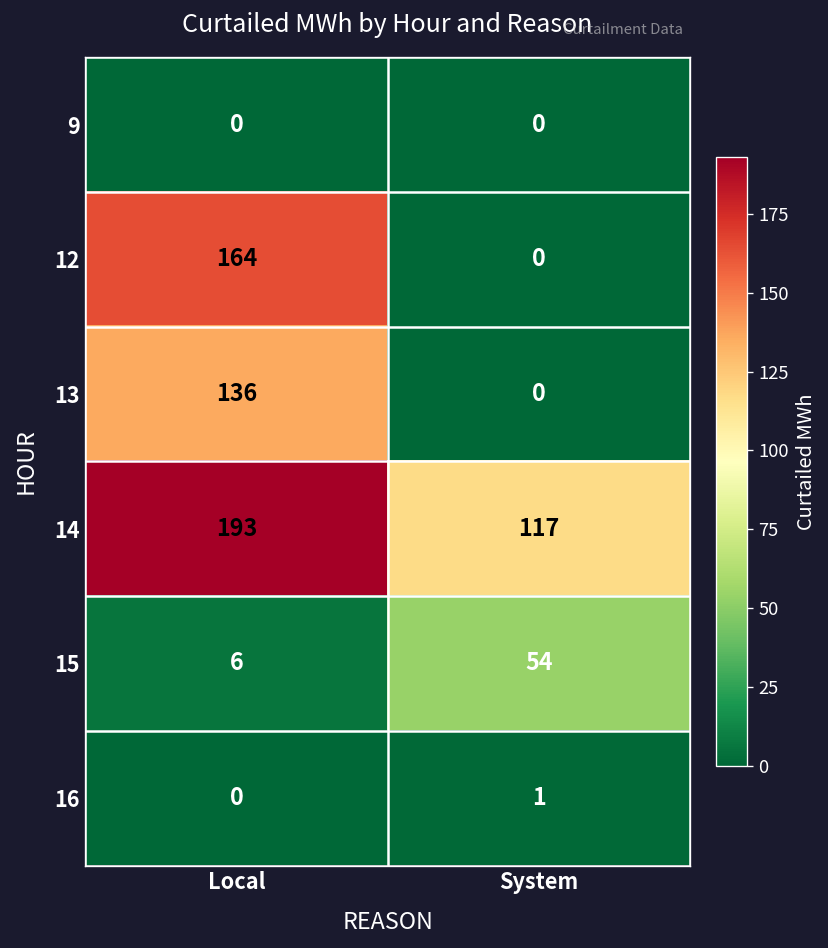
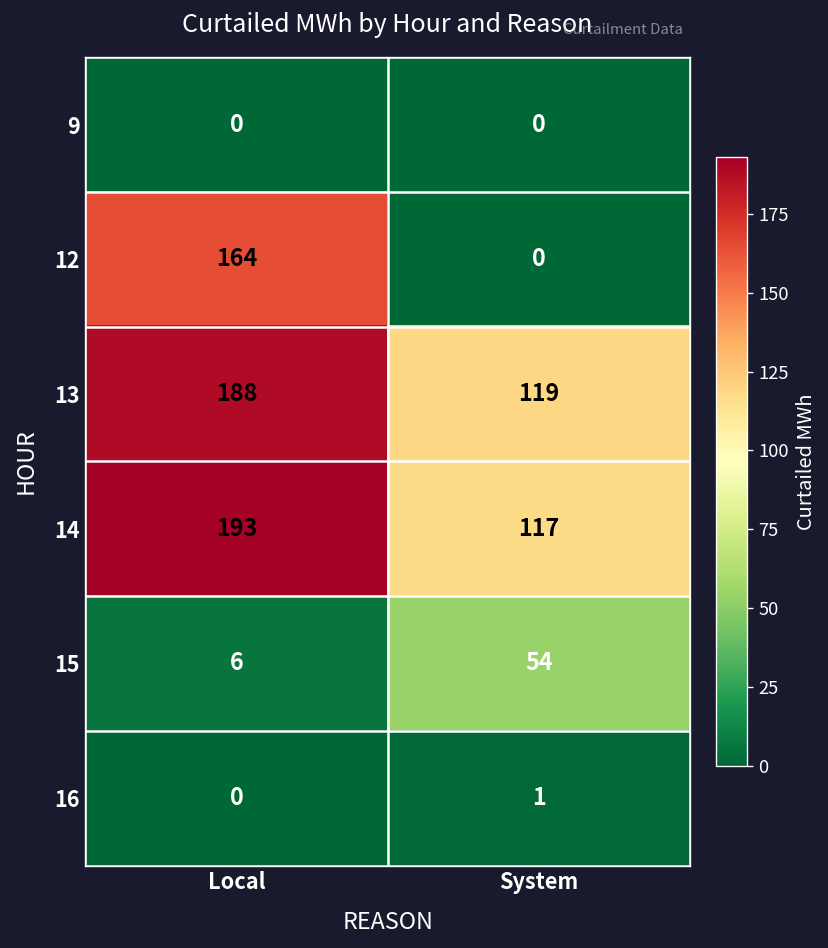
13, Local: 136 -> 188
13, System: 0 -> 119
